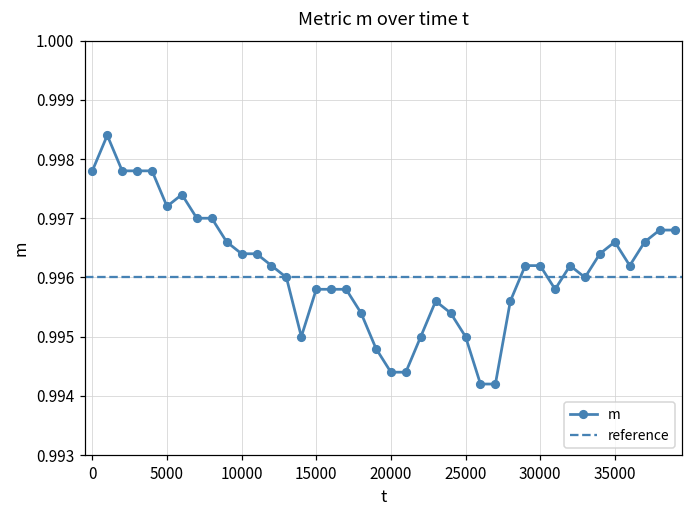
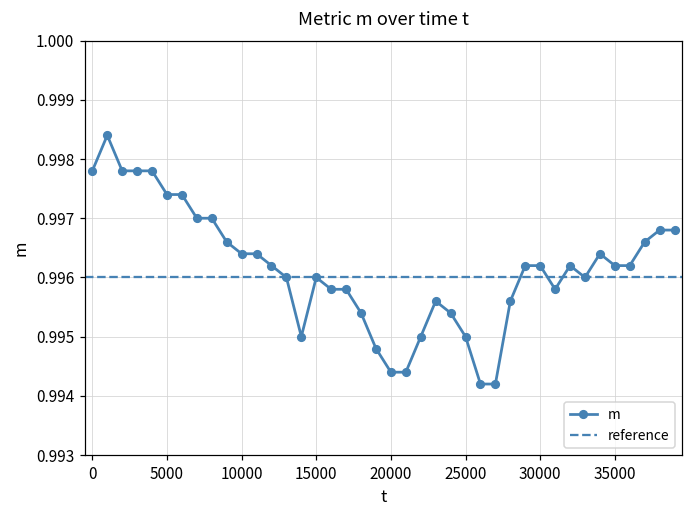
5000: 0.9972 -> 0.9974
15000: 0.9958 -> 0.9960
35000: 0.9966 -> 0.9962
